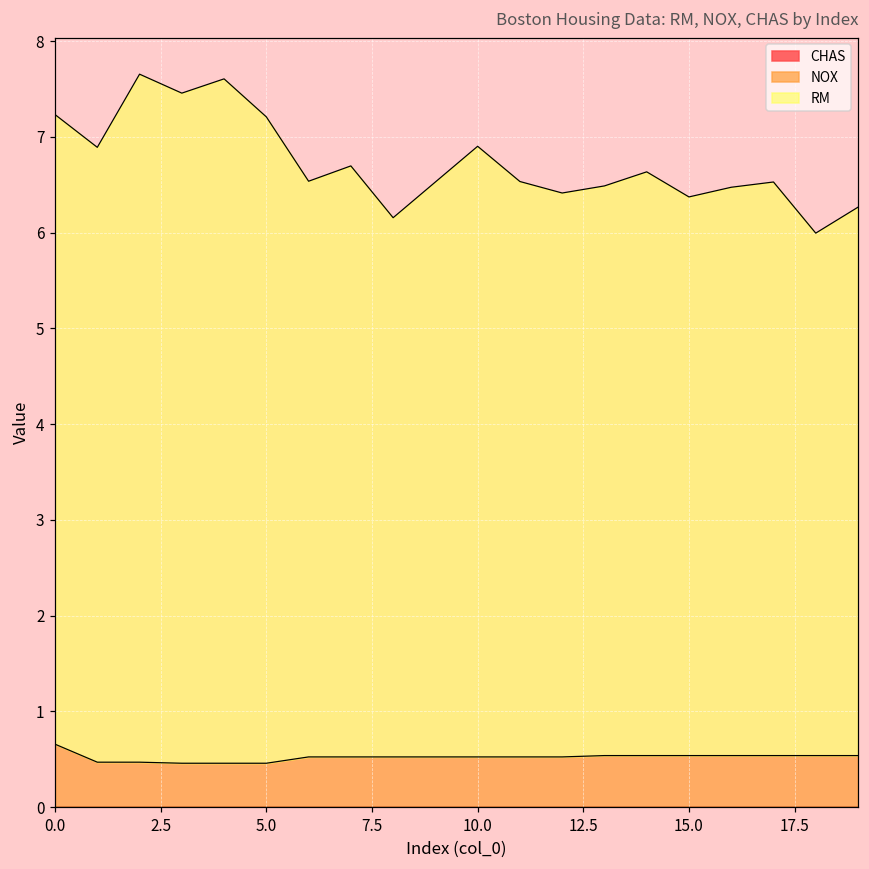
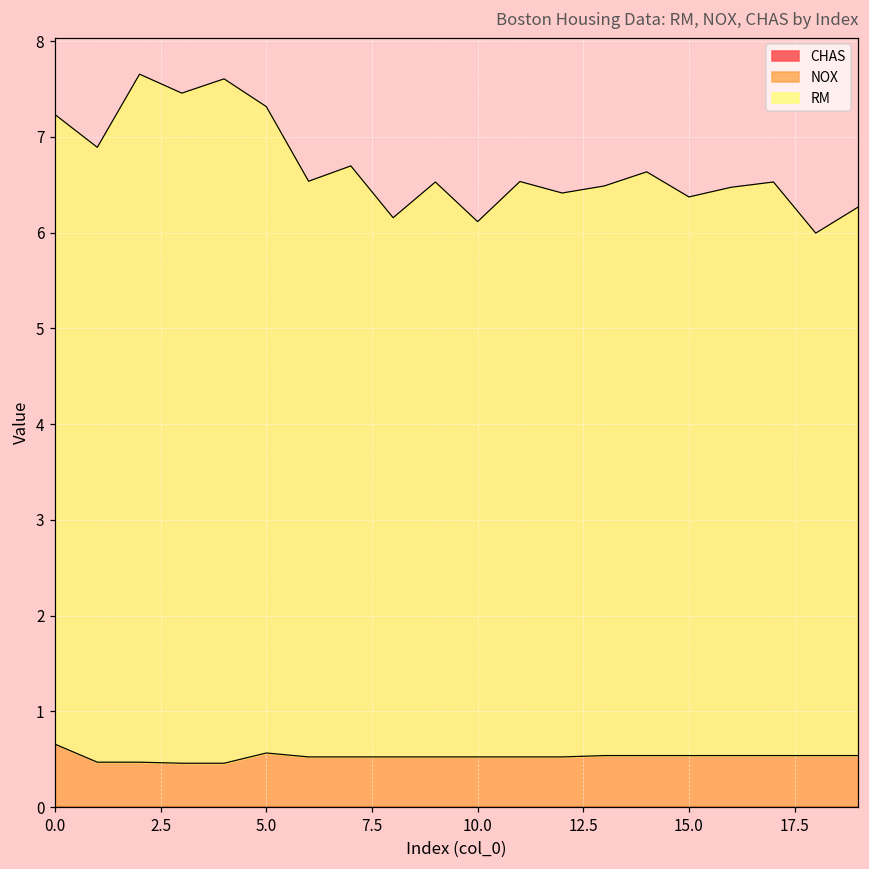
NOX, 5.0: 0.5 -> 0.6
RM, 10.0: 6.4 -> 5.6
